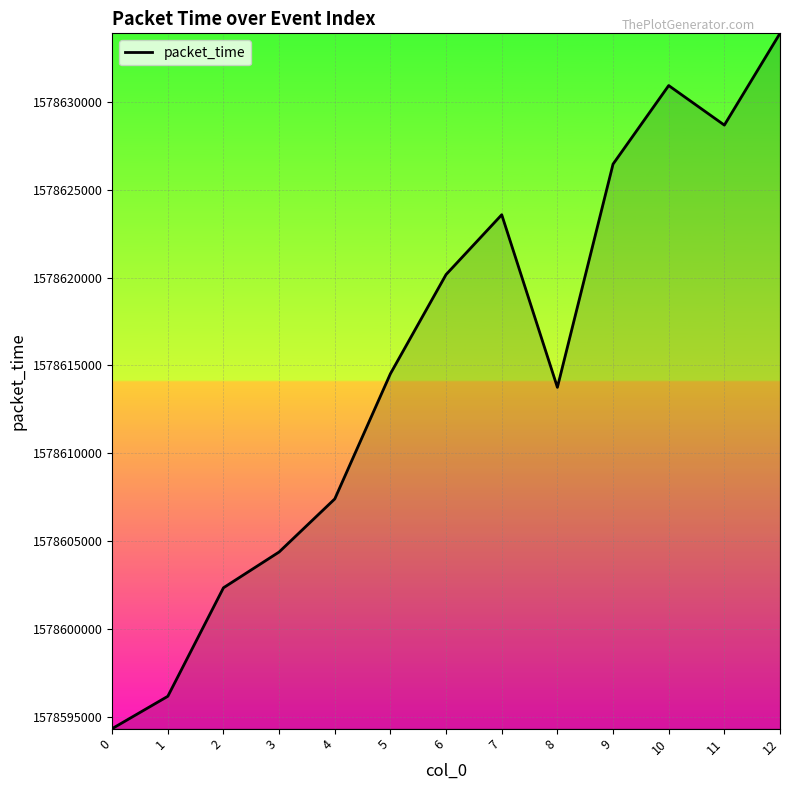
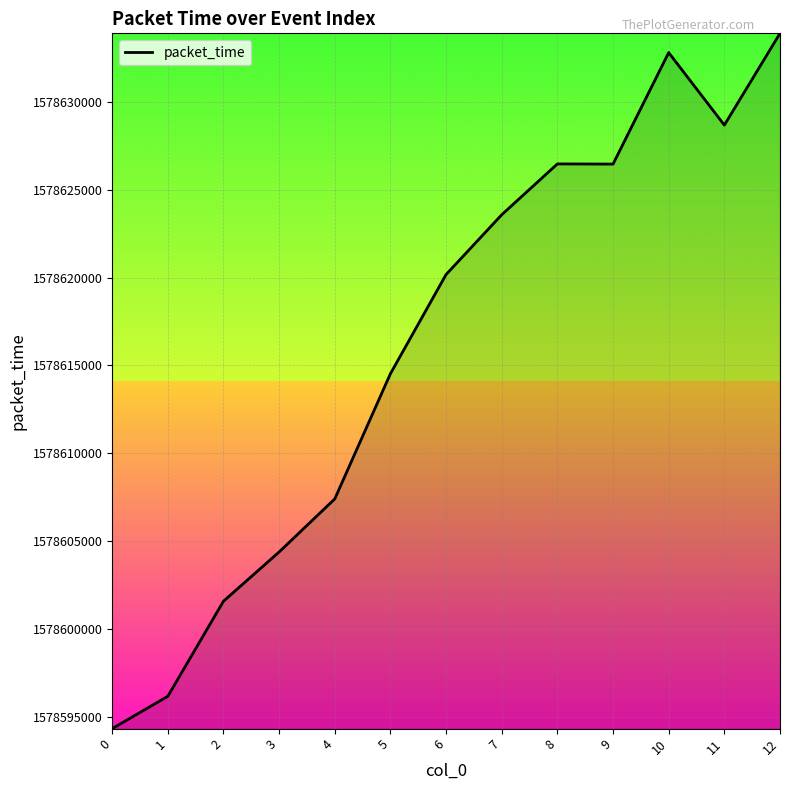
2: 1578602300 -> 1578601600
8: 1578613800 -> 1578626500
10: 1578630900 -> 1578632800
